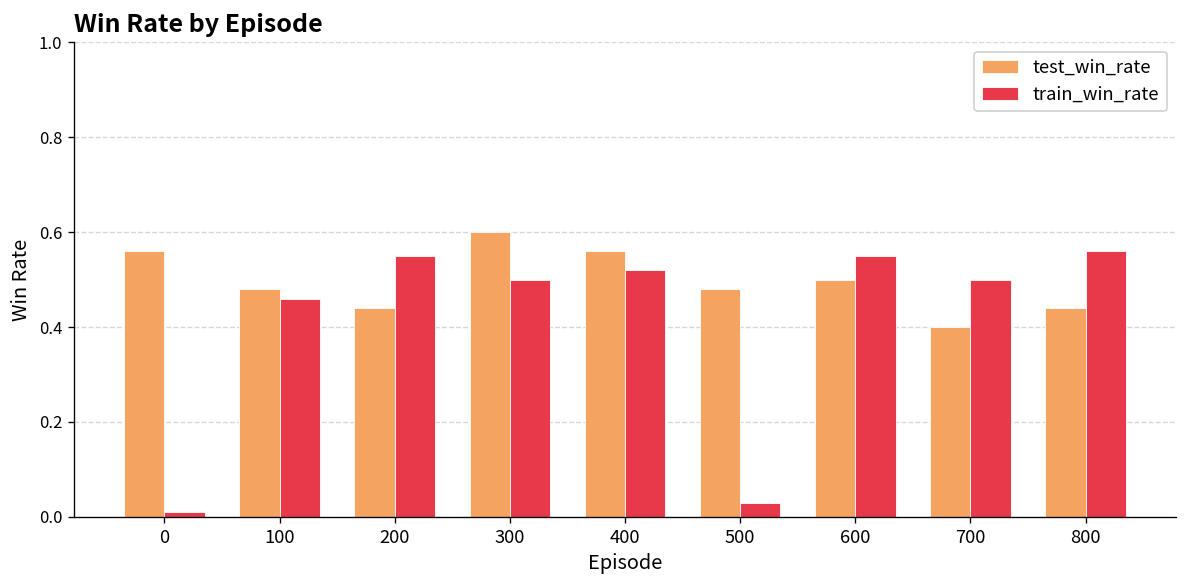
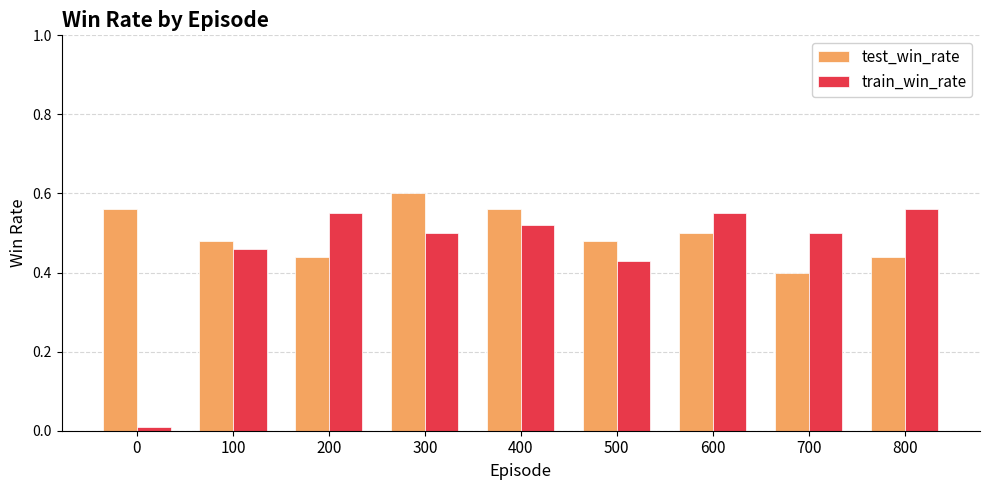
train_win_rate, 500: 0.03 -> 0.43
